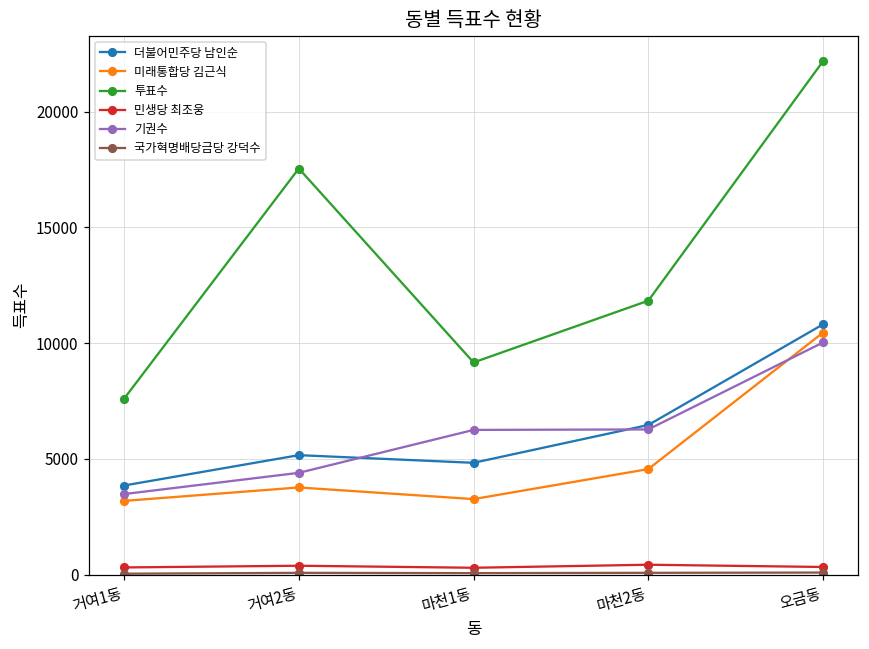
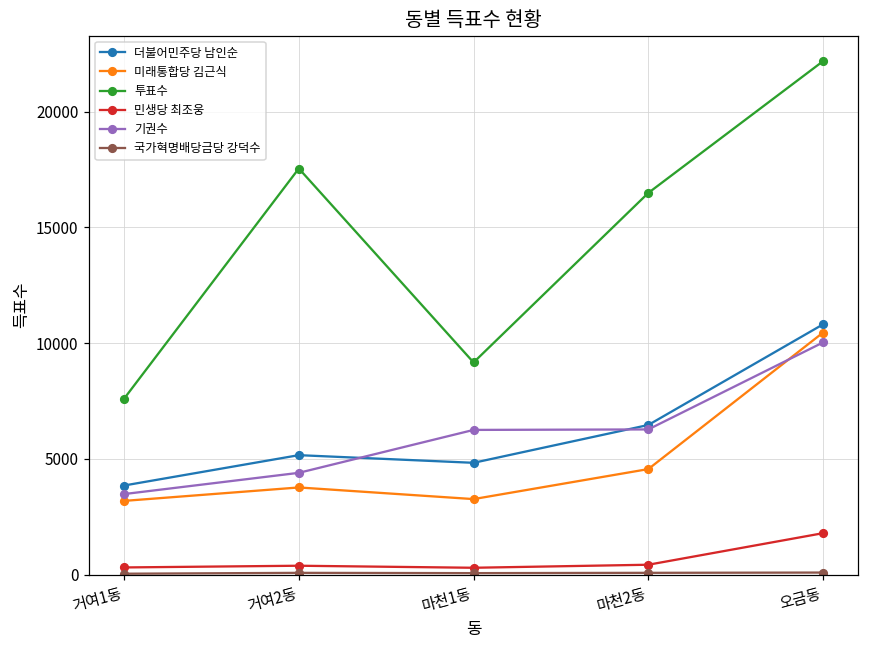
투표수, 마천2동: 11800 -> 16500
민생당 최조웅, 오금동: 300 -> 1800
